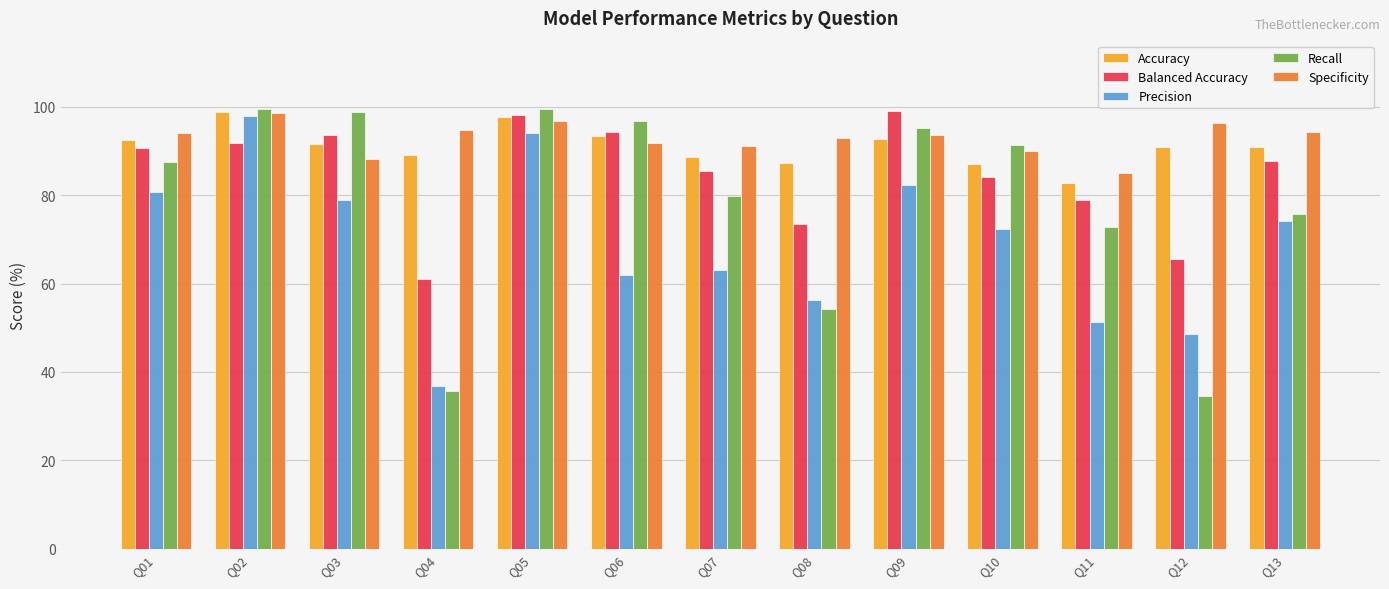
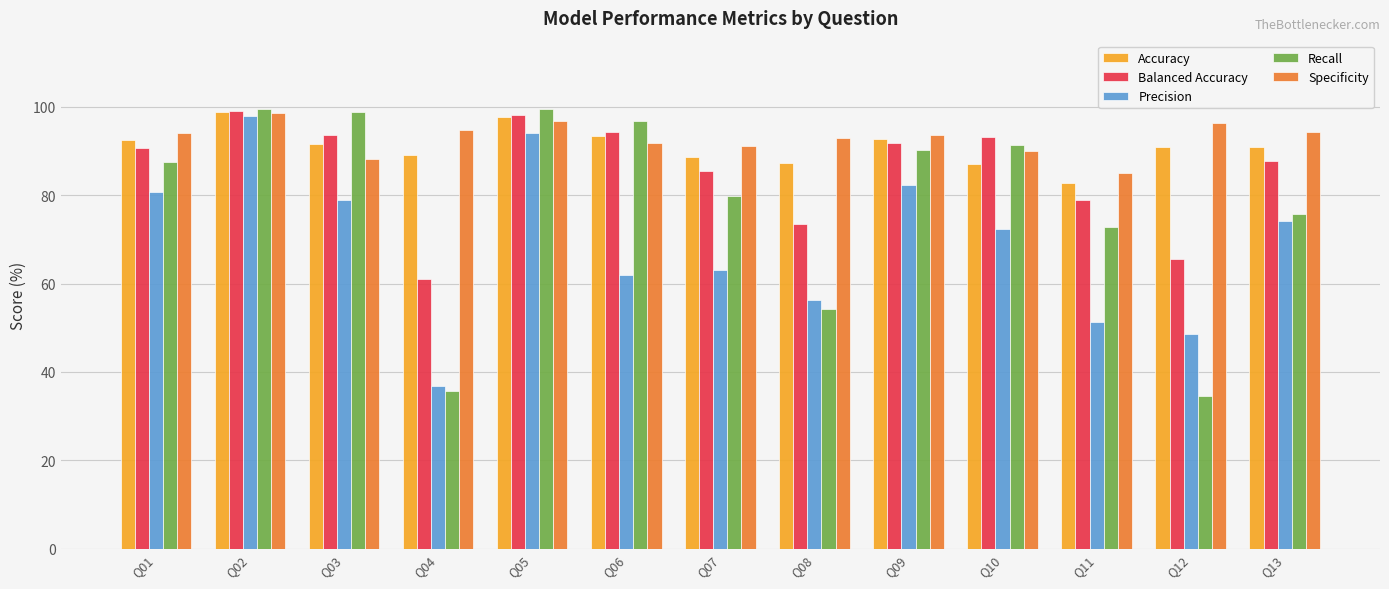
Balanced Accuracy, Q02: 92 -> 99
Balanced Accuracy, Q09: 99 -> 92
Recall, Q09: 95 -> 90
Balanced Accuracy, Q10: 84 -> 93
